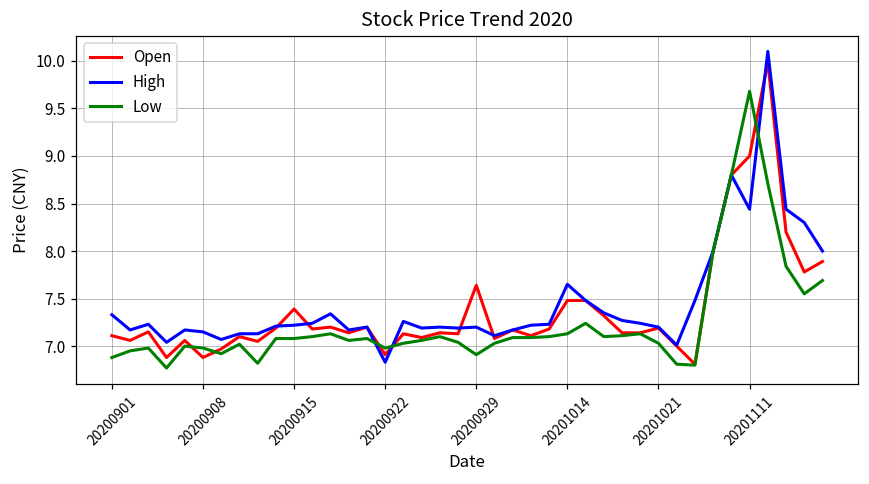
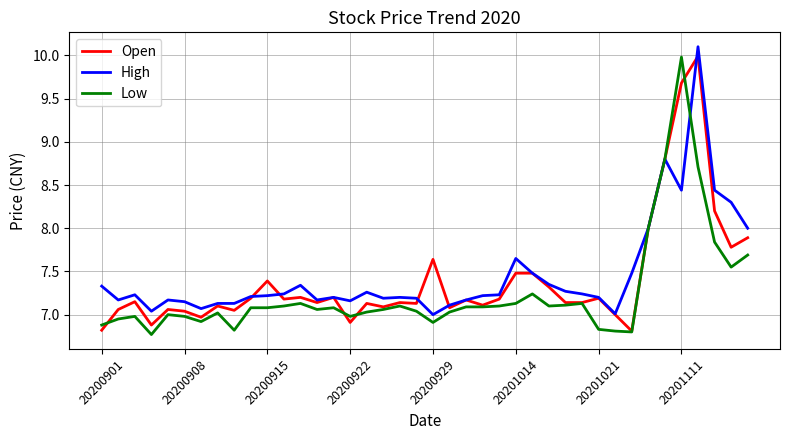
Open, 20200901: 7.1 -> 6.8
Open, 20200908: 6.9 -> 7.0
High, 20200922: 6.8 -> 7.2
High, 20200929: 7.2 -> 7.0
Low, 20201021: 7.0 -> 6.8
Open, 20201111: 9.0 -> 9.7
Low, 20201111: 9.7 -> 10.0
